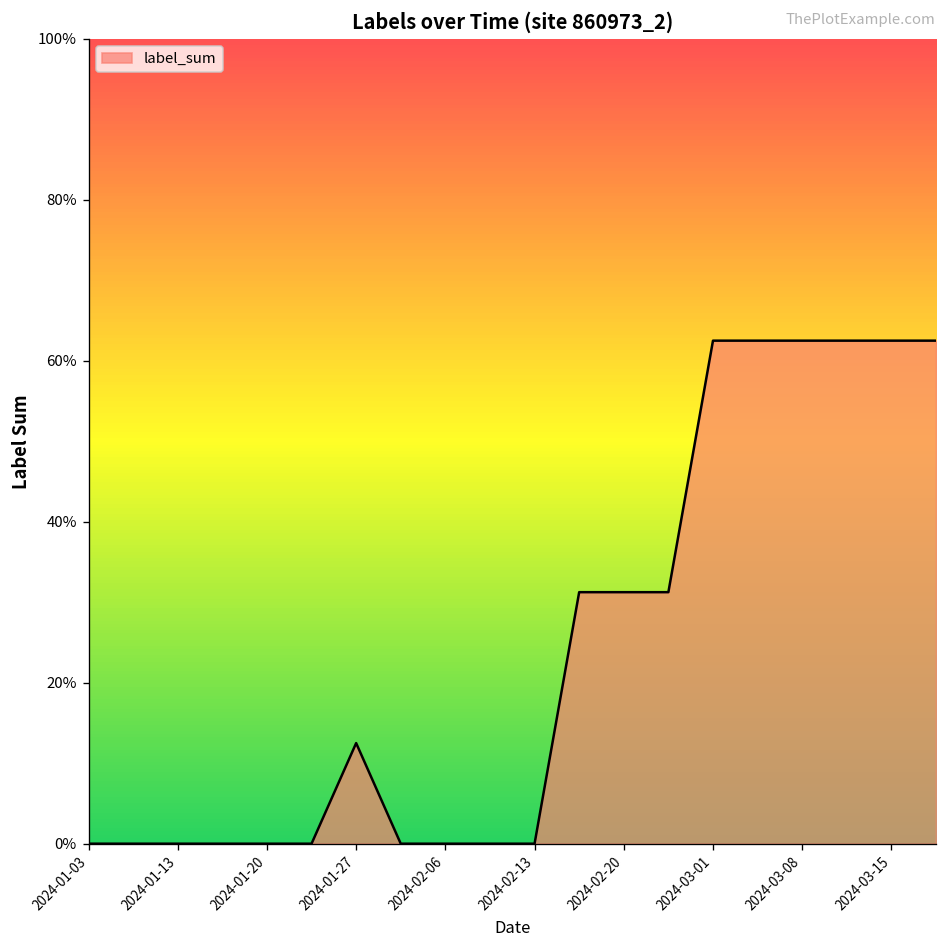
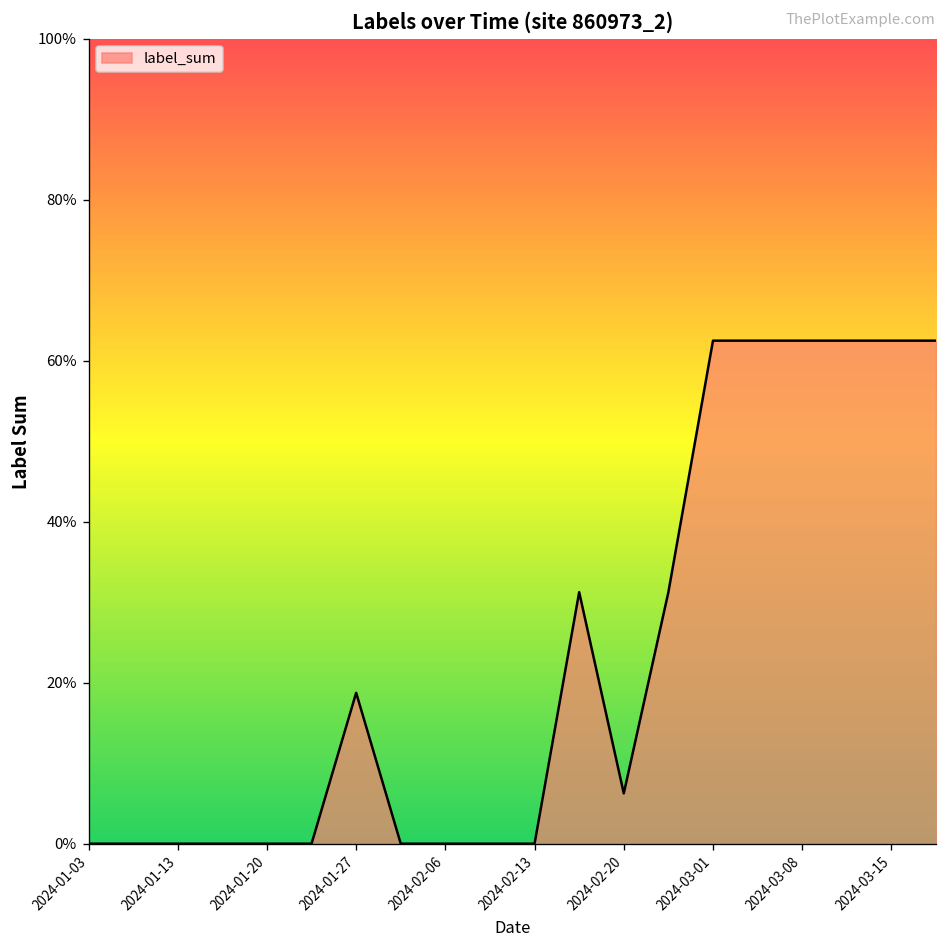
2024-01-27: 13% -> 19%
2024-02-20: 31% -> 6%
